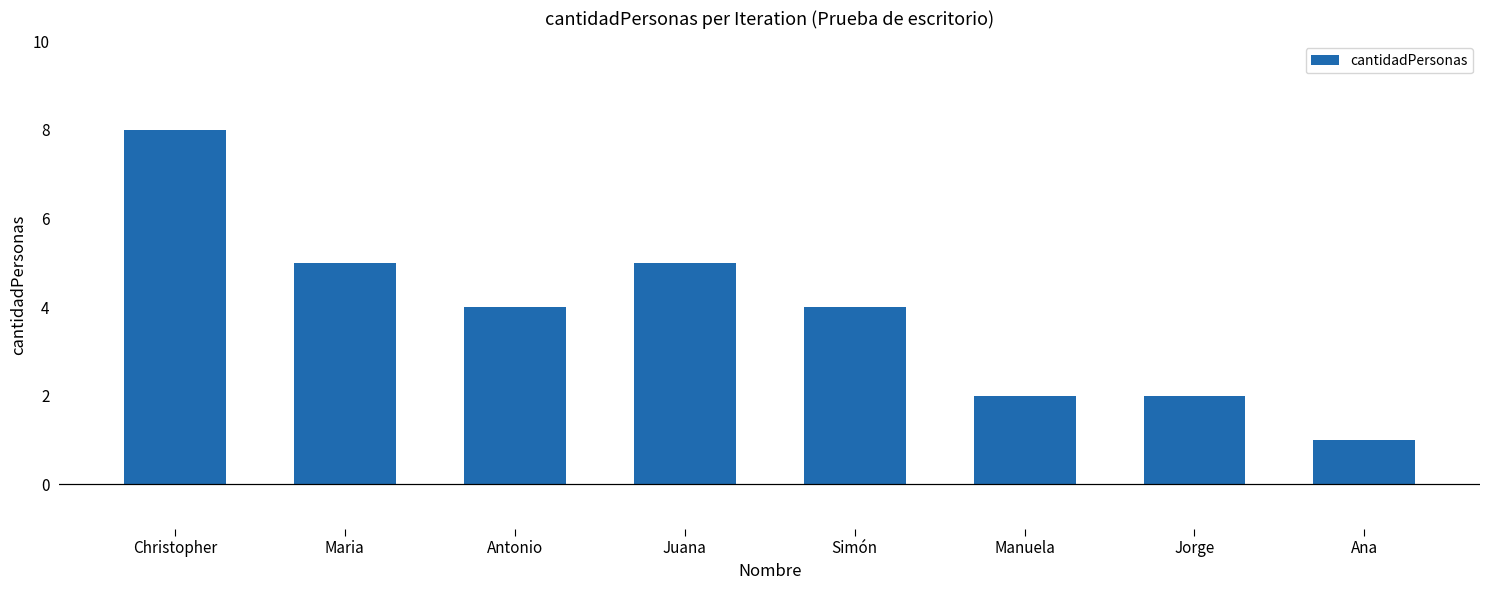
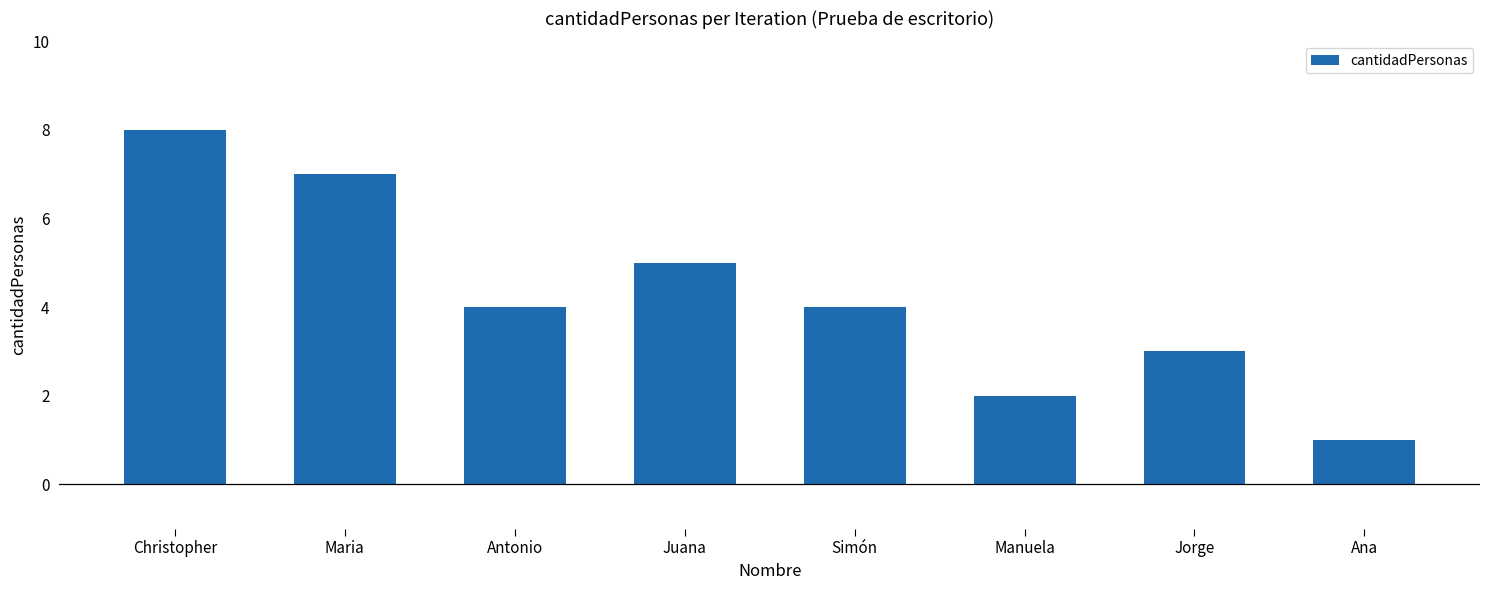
Maria: 5 -> 7
Jorge: 2 -> 3
